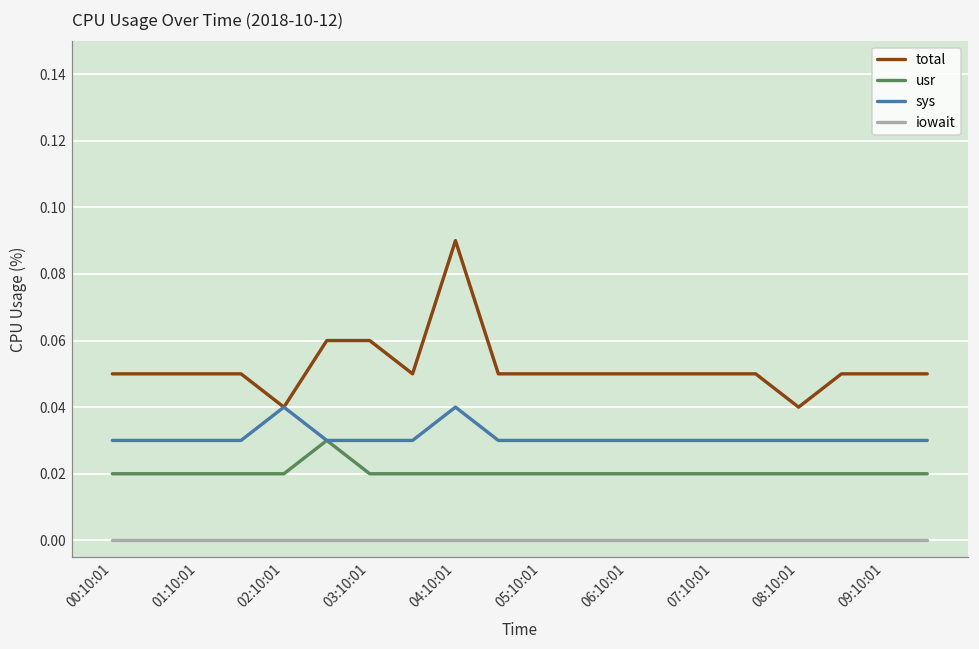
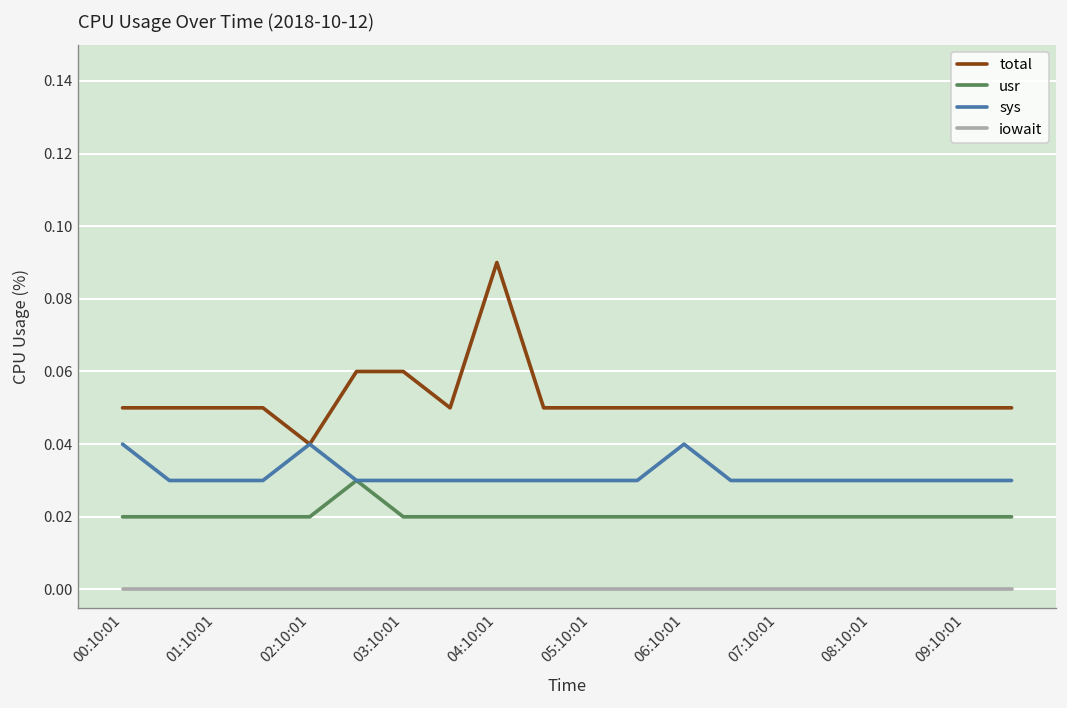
sys, 00:10:01: 0.03 -> 0.04
sys, 04:10:01: 0.04 -> 0.03
sys, 06:10:01: 0.03 -> 0.04
total, 08:10:01: 0.04 -> 0.05
